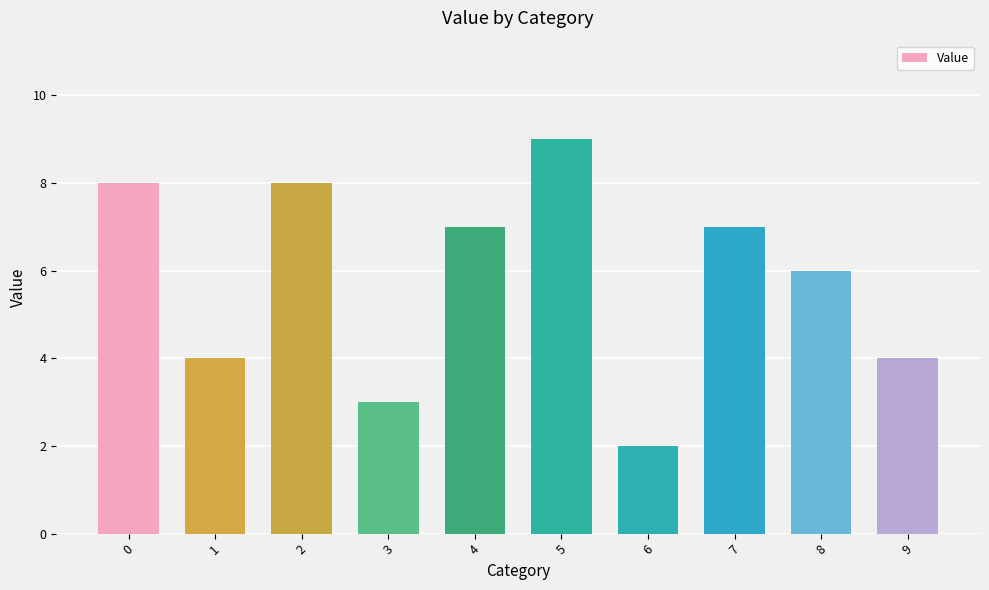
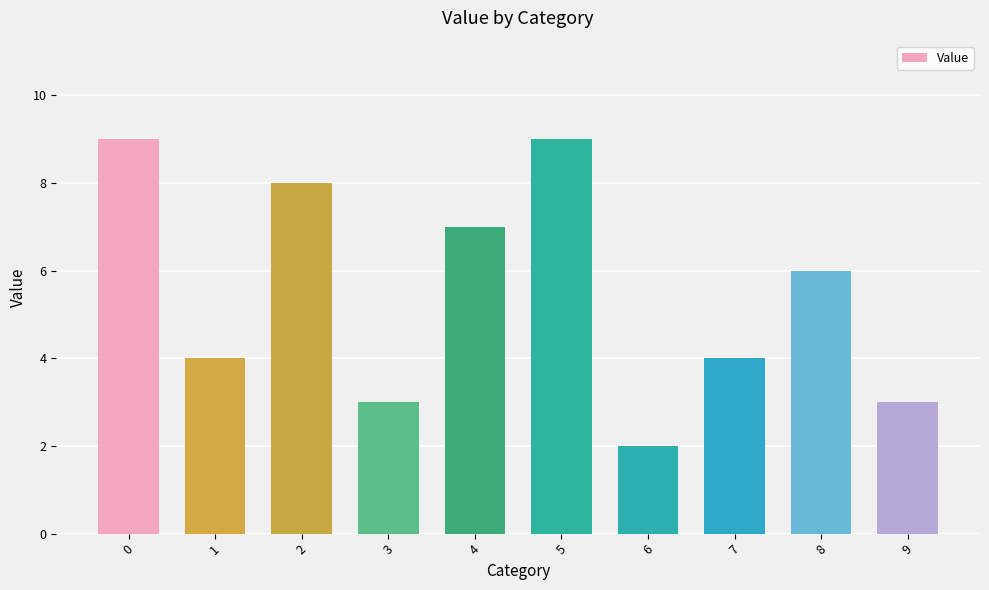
0: 8 -> 9
7: 7 -> 4
9: 4 -> 3
